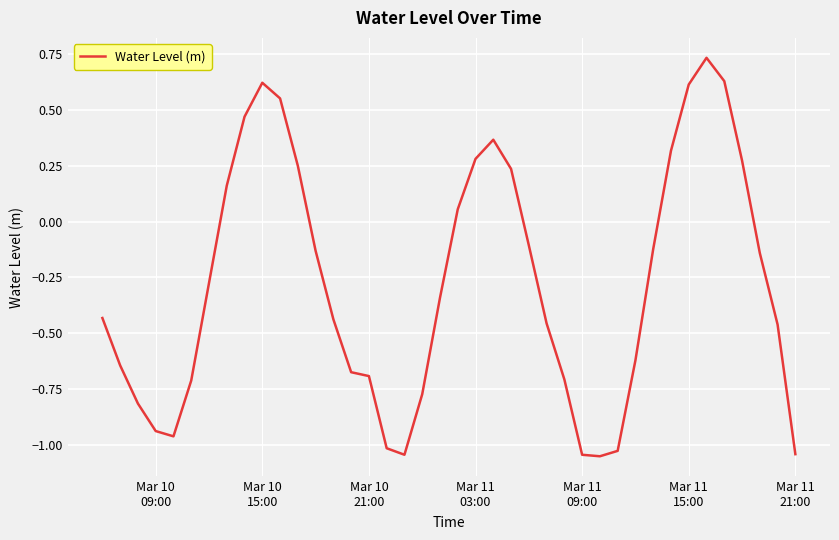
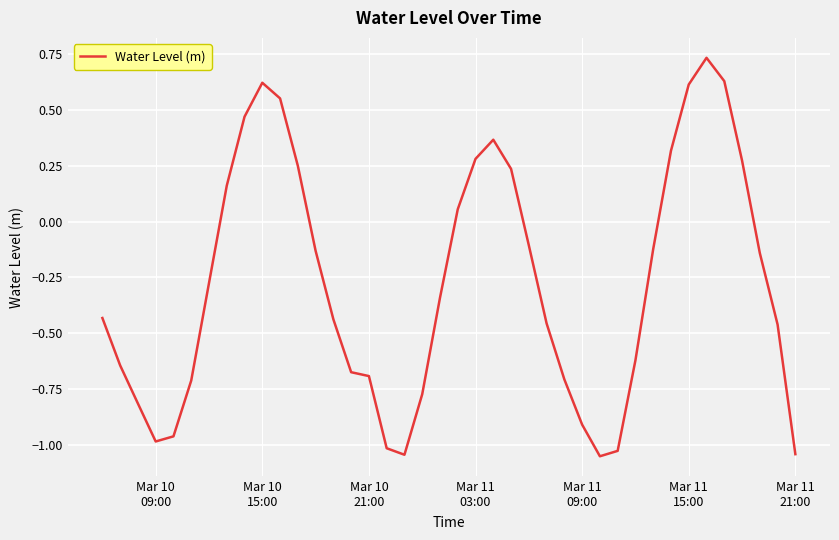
Mar 10 09:00: -0.94 -> -0.99
Mar 11 09:00: -1.04 -> -0.91
